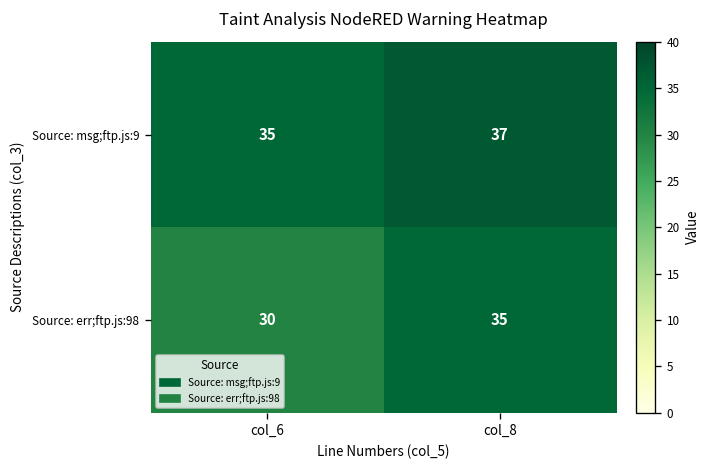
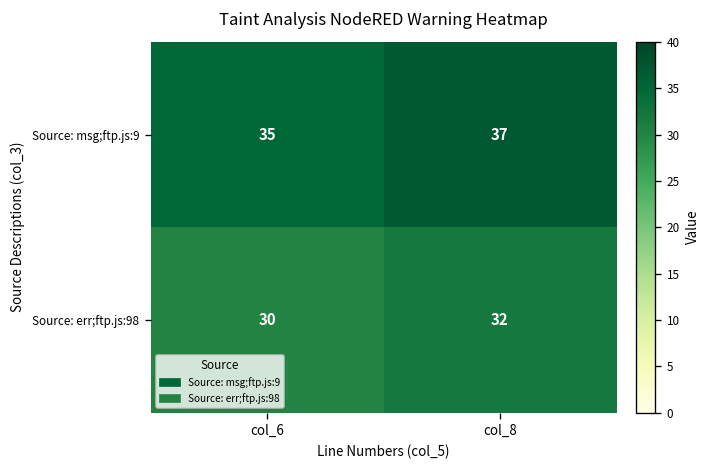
Source: err;ftp.js:98, col_8: 35 -> 32
